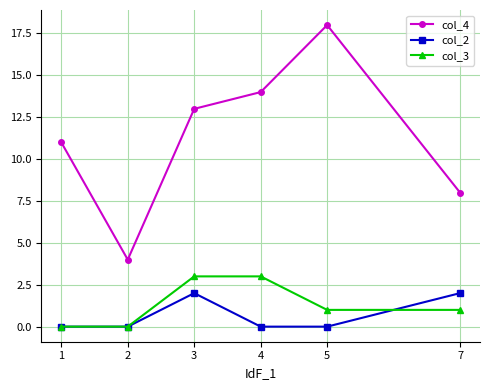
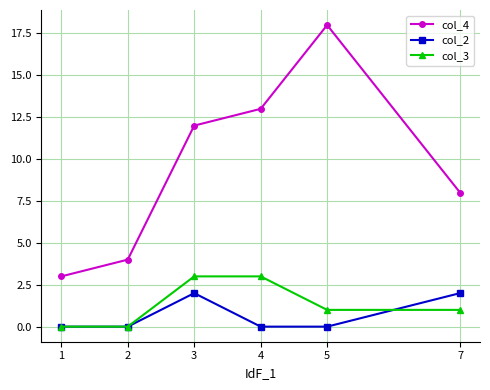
col_4, 1: 11 -> 3
col_4, 3: 13 -> 12
col_4, 4: 14 -> 13
